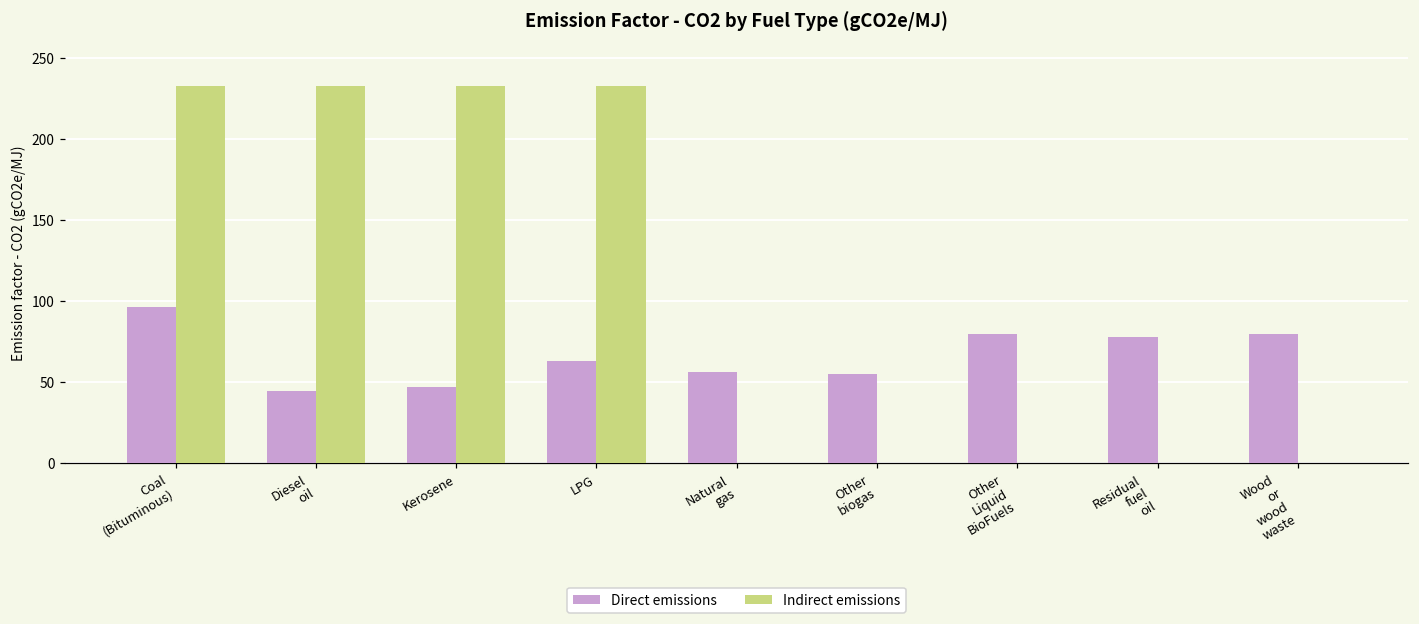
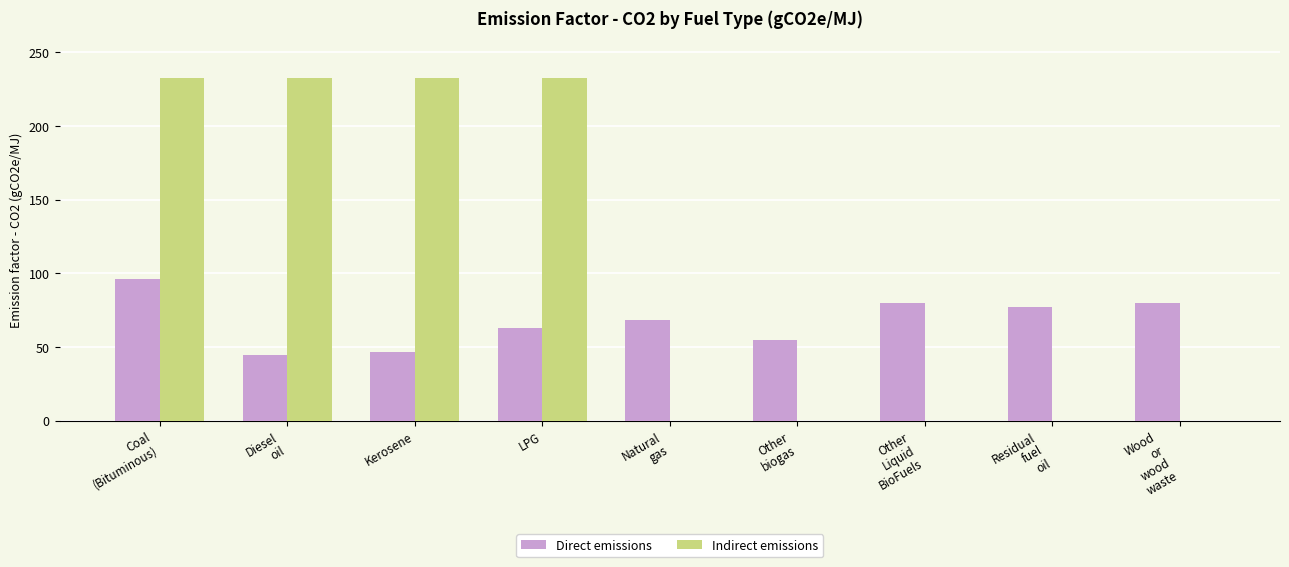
Direct emissions, Natural gas: 56 -> 68
